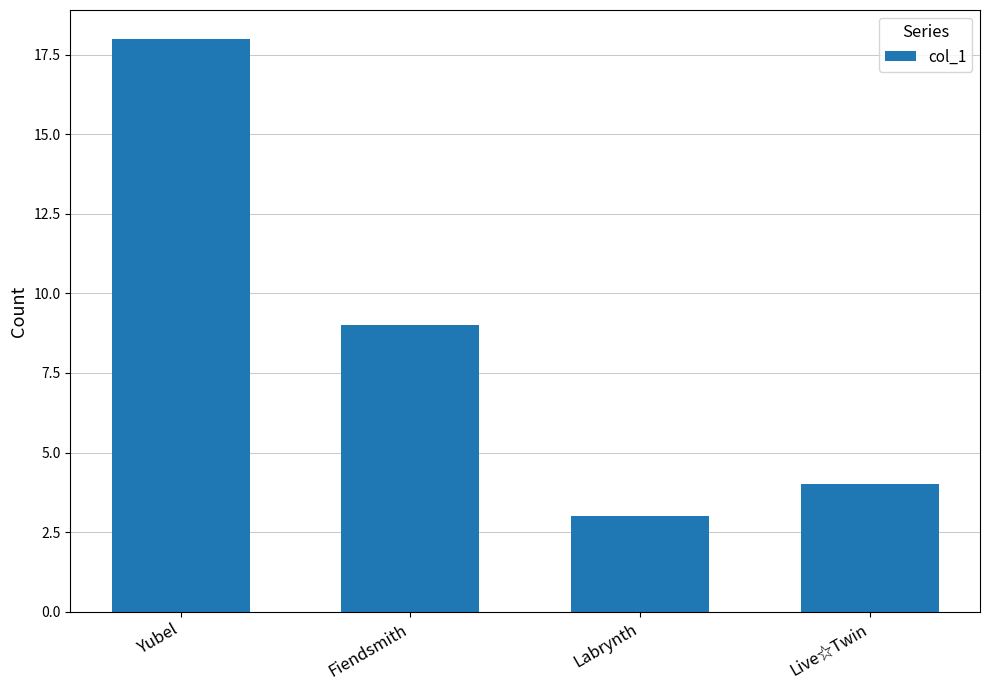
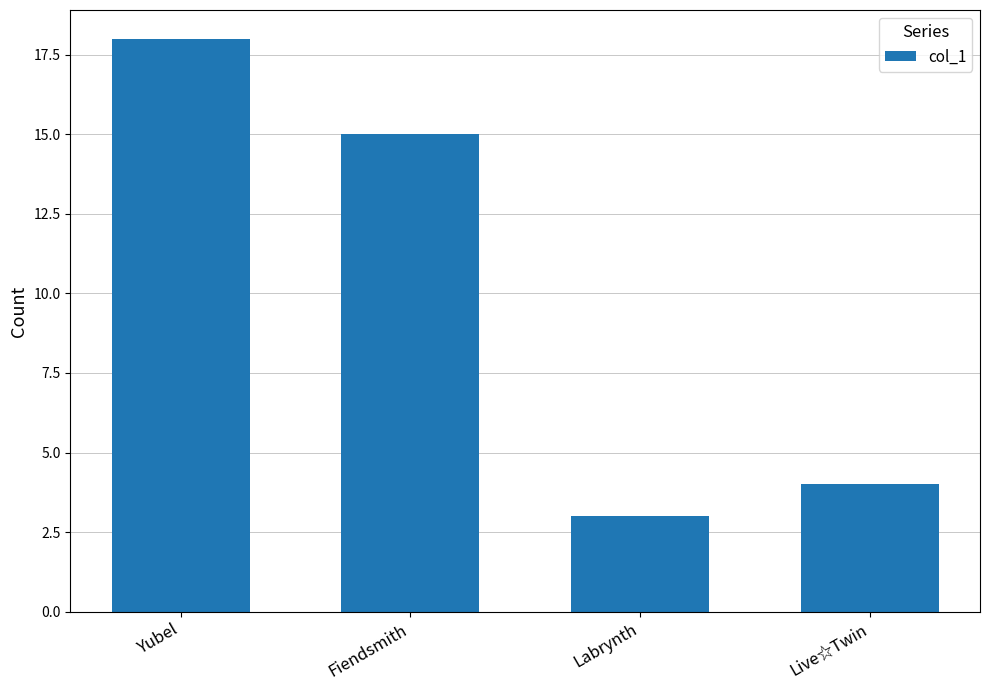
Fiendsmith: 9 -> 15
